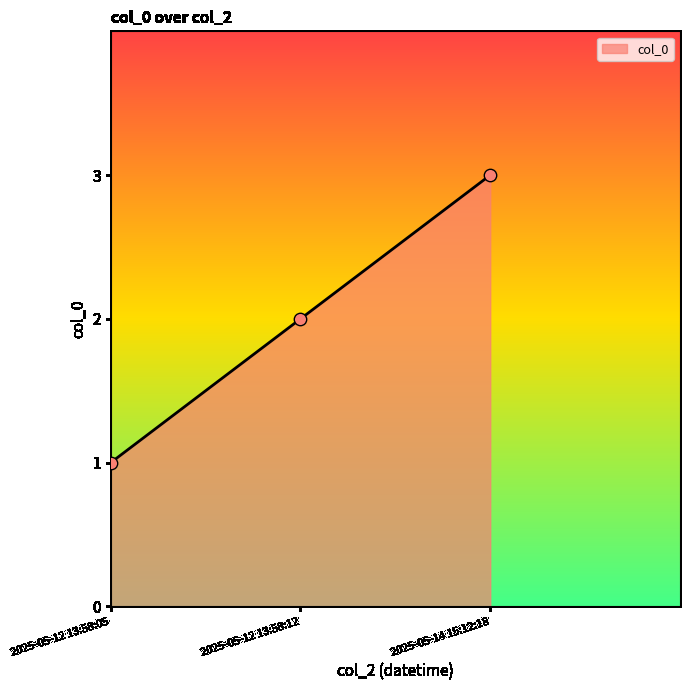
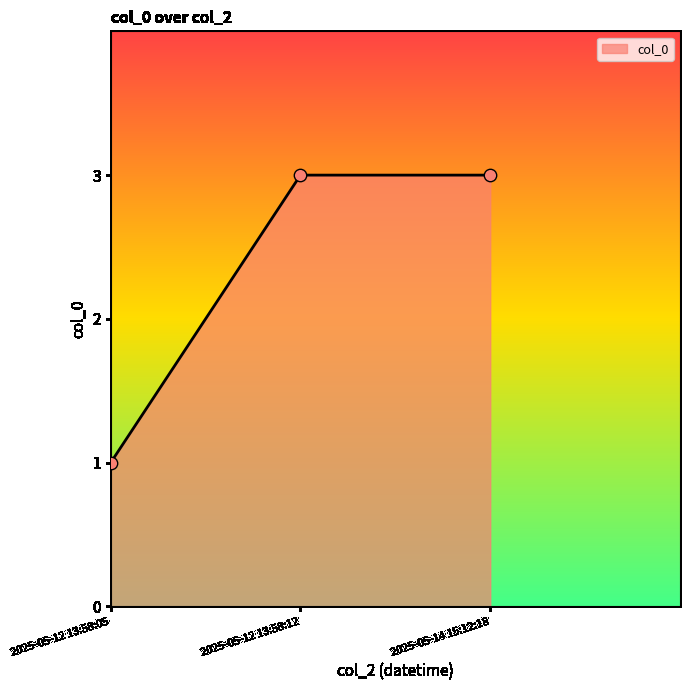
2025-05-12 13:58:12: 2 -> 3
